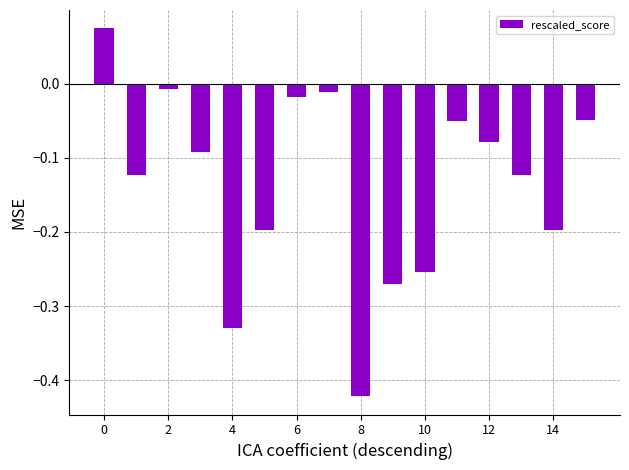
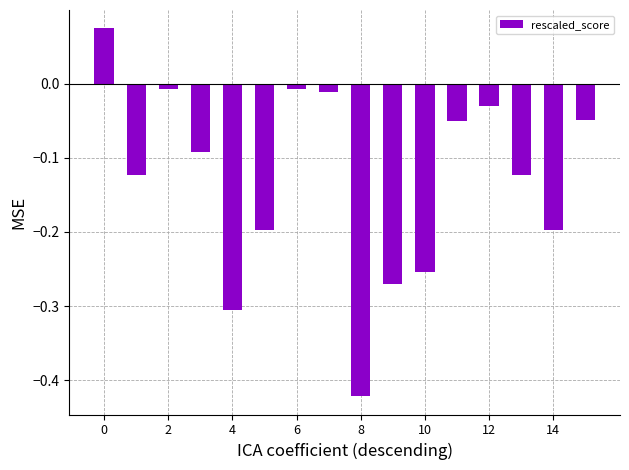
4: -0.33 -> -0.31
6: -0.02 -> -0.01
12: -0.08 -> -0.03
